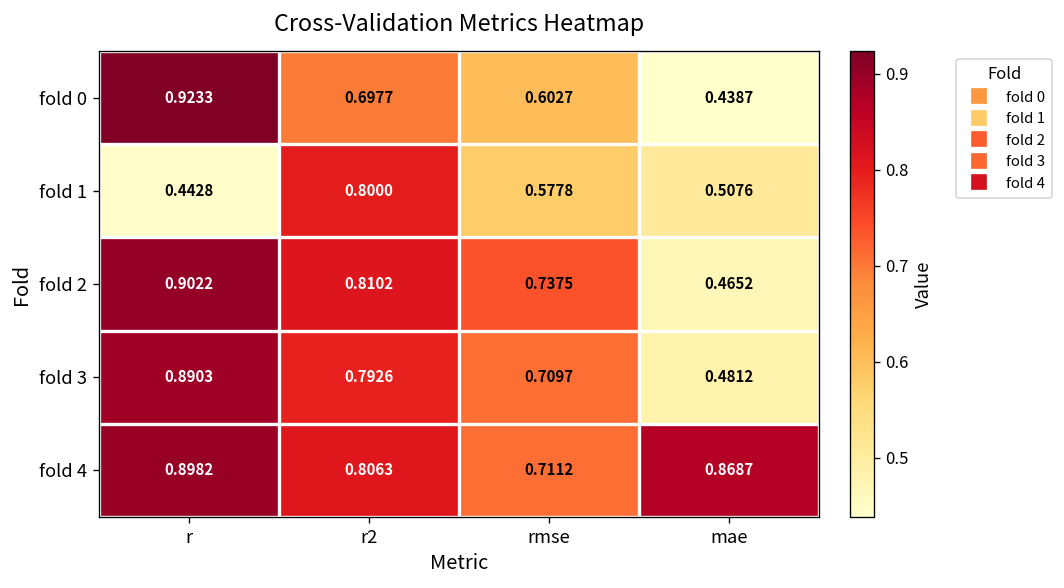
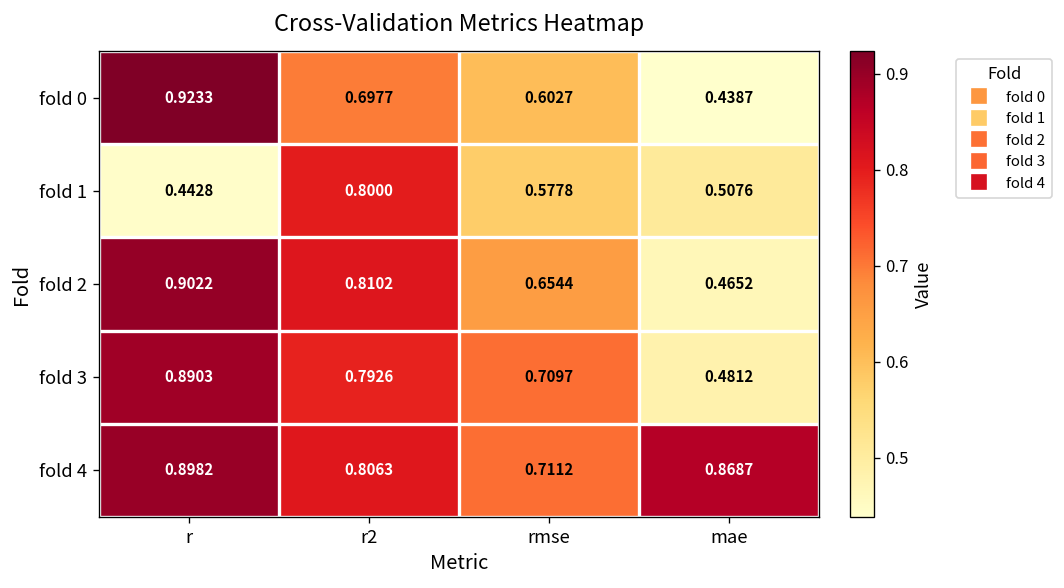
fold 2, rmse: 0.7375 -> 0.6544
